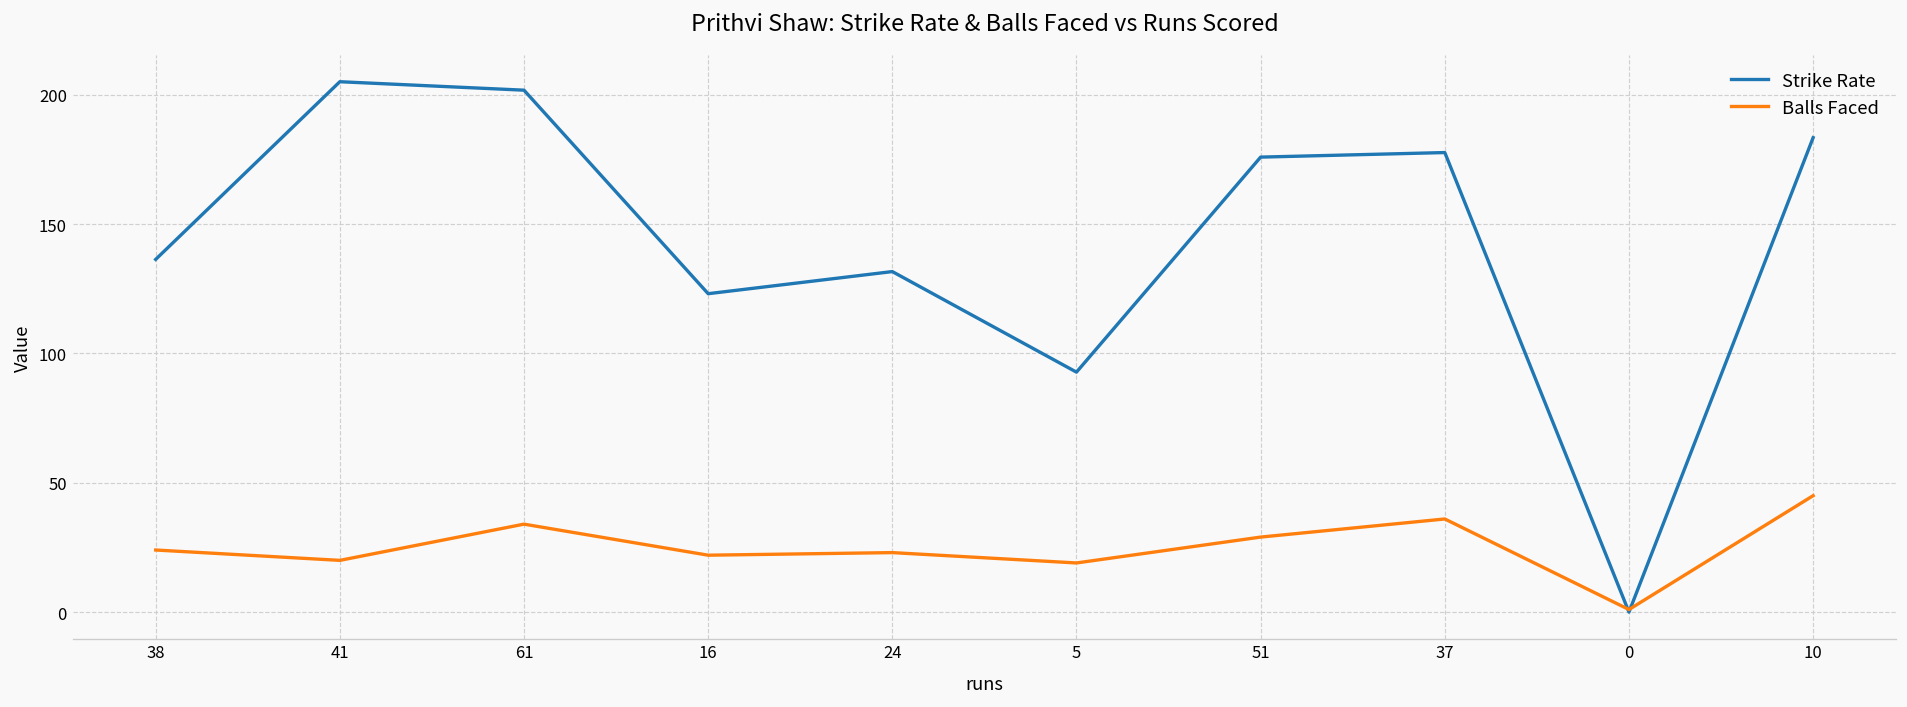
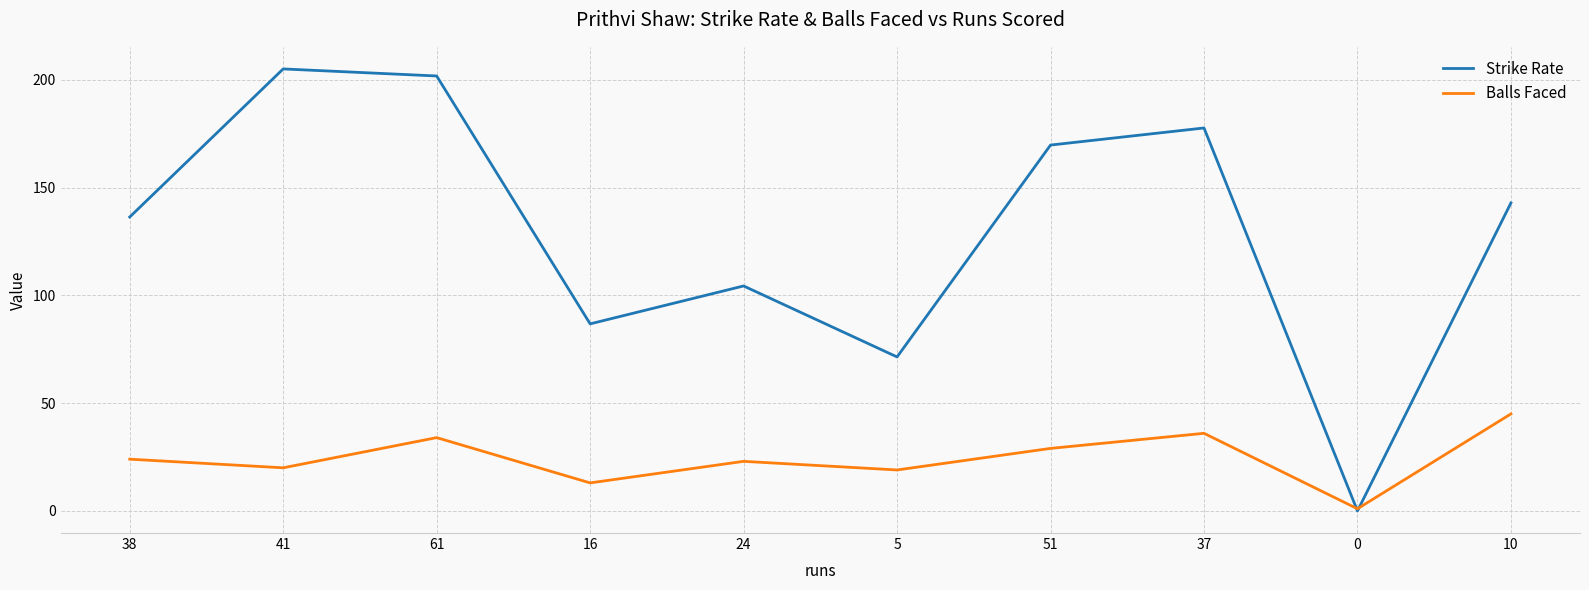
Strike Rate, 16: 123 -> 87
Balls Faced, 16: 22 -> 13
Strike Rate, 24: 132 -> 104
Strike Rate, 5: 93 -> 71
Strike Rate, 51: 176 -> 170
Strike Rate, 10: 183 -> 143
